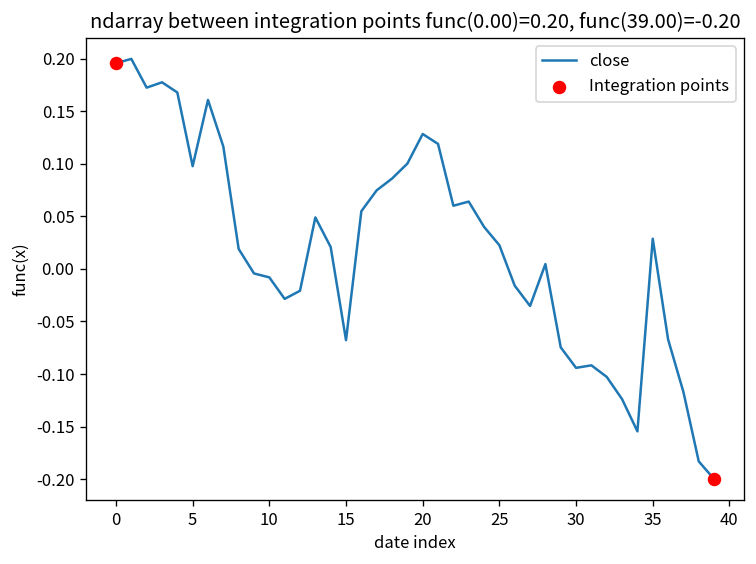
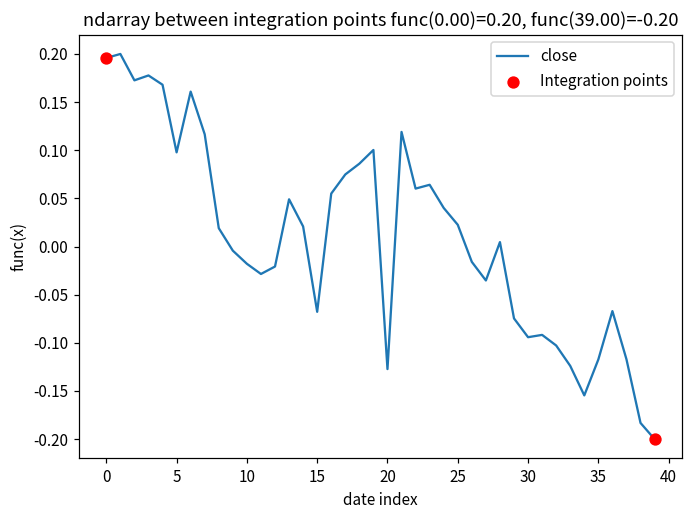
close, 10: -0.01 -> -0.02
close, 20: 0.13 -> -0.13
close, 35: 0.03 -> -0.12
